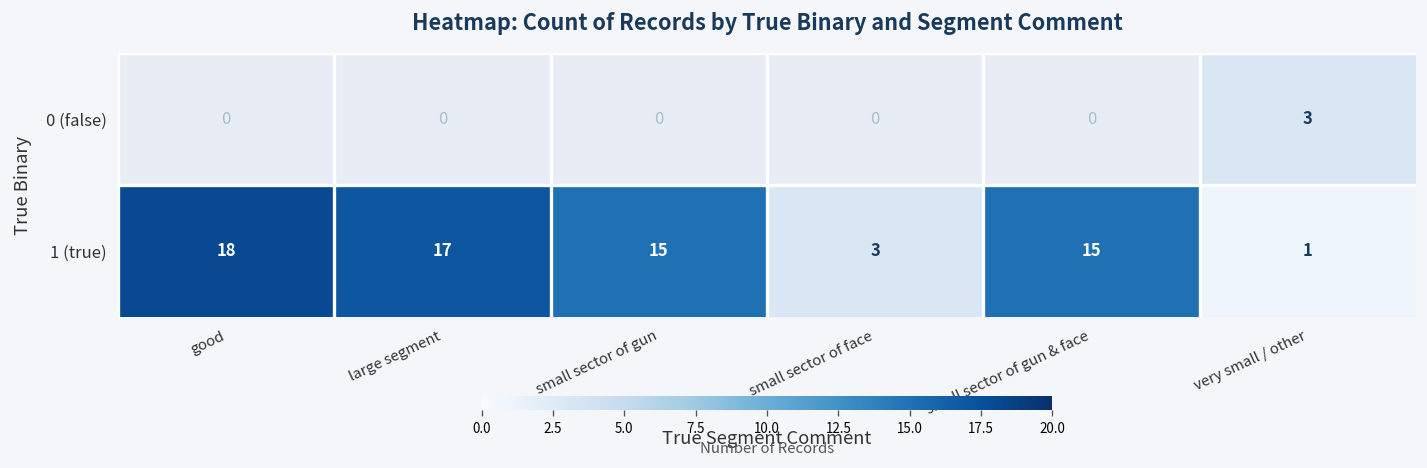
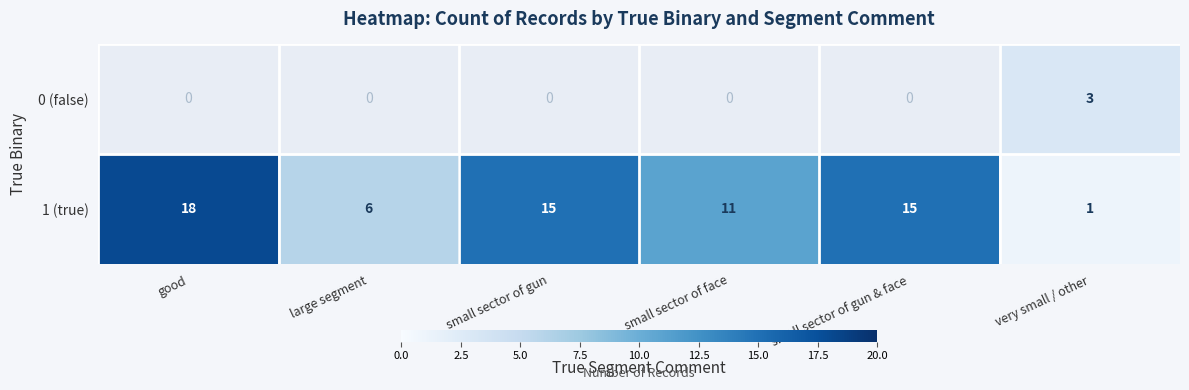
1 (true), large segment: 17 -> 6
1 (true), small sector of face: 3 -> 11
